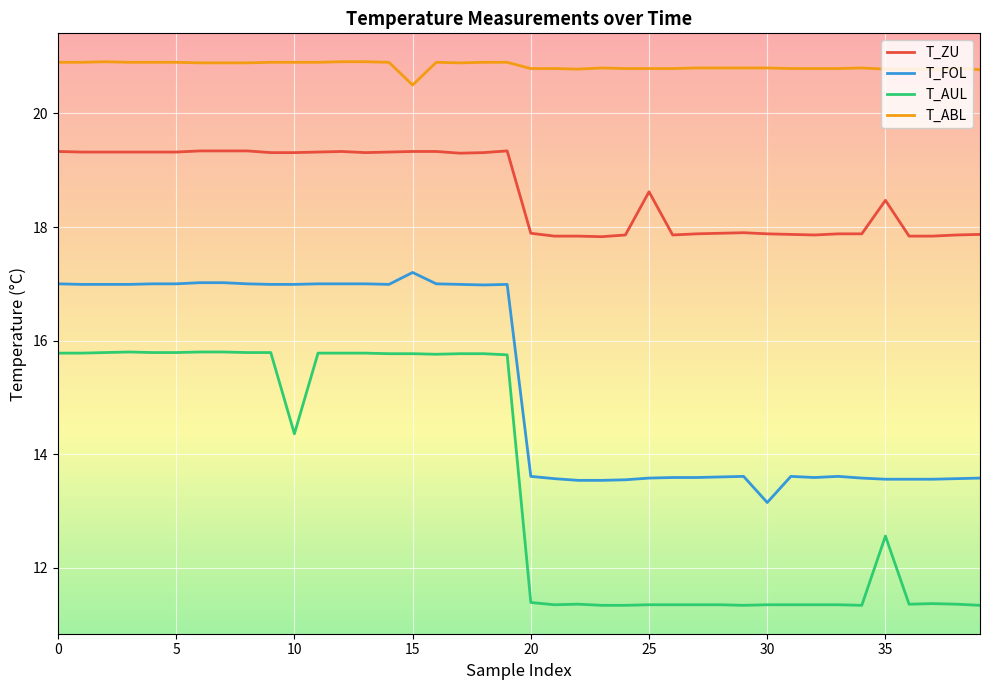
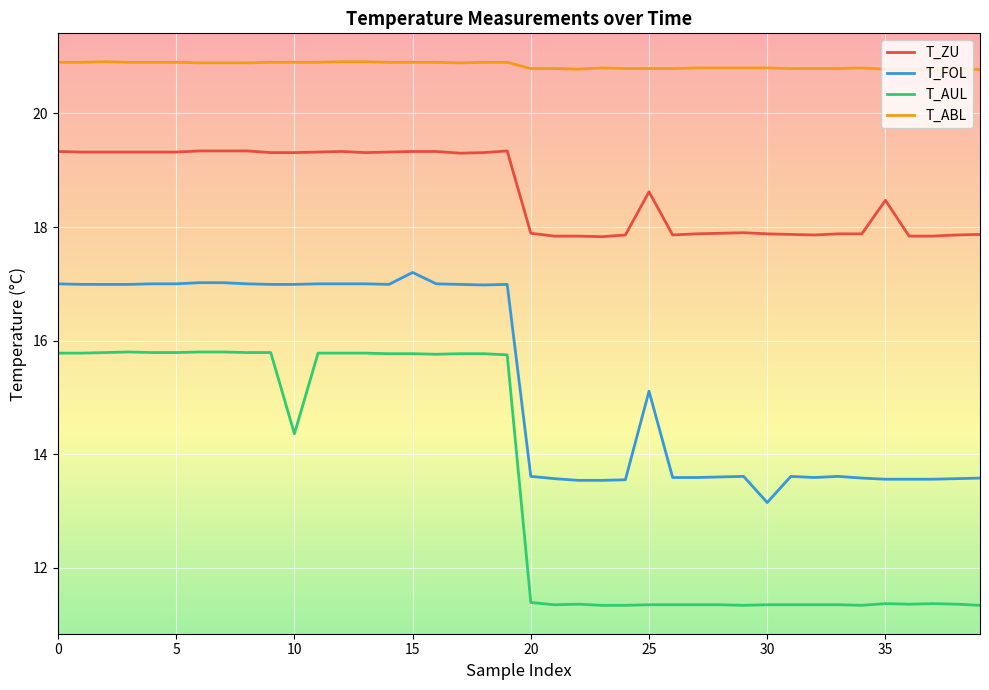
T_ABL, 15: 20.5 -> 20.9
T_FOL, 25: 13.6 -> 15.1
T_AUL, 35: 12.6 -> 11.4
